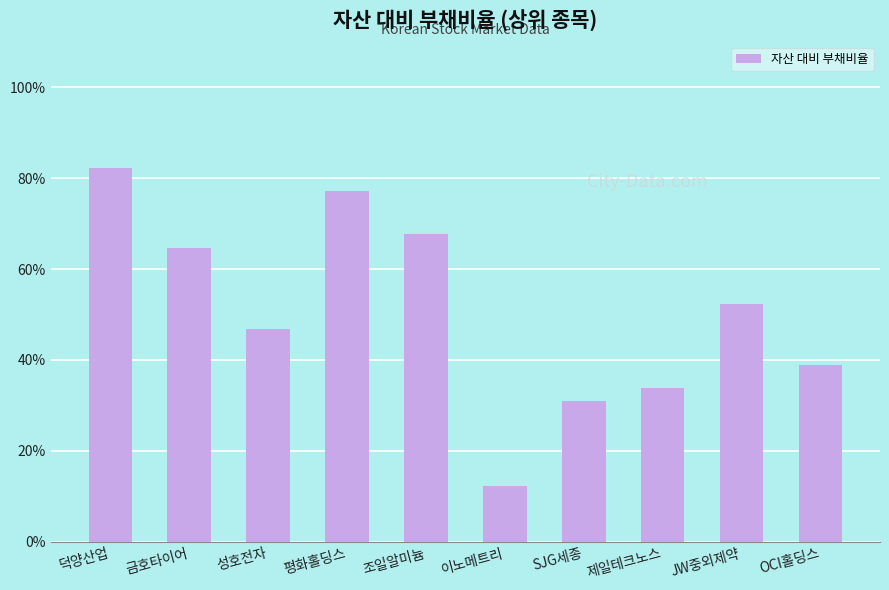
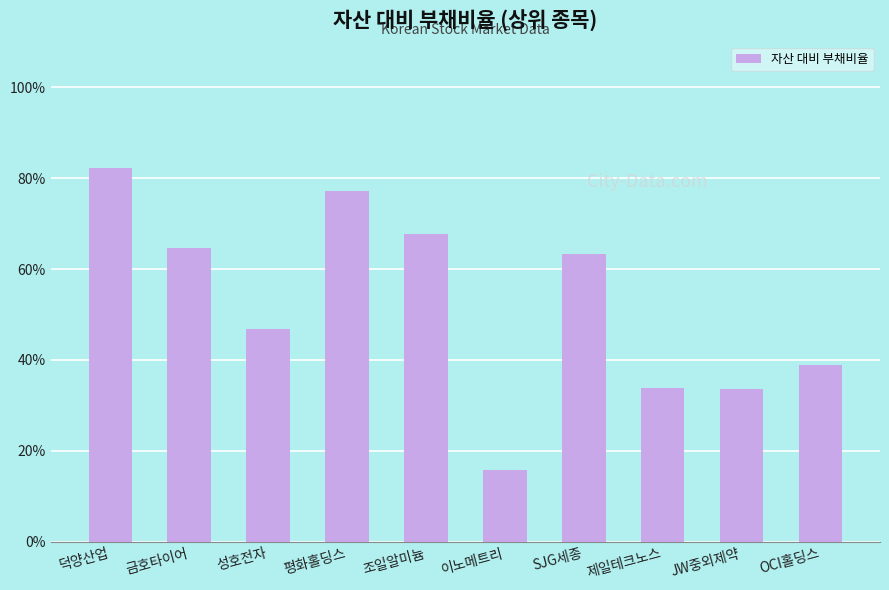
이노메트리: 12% -> 16%
SJG세종: 31% -> 63%
JW중외제약: 52% -> 34%
